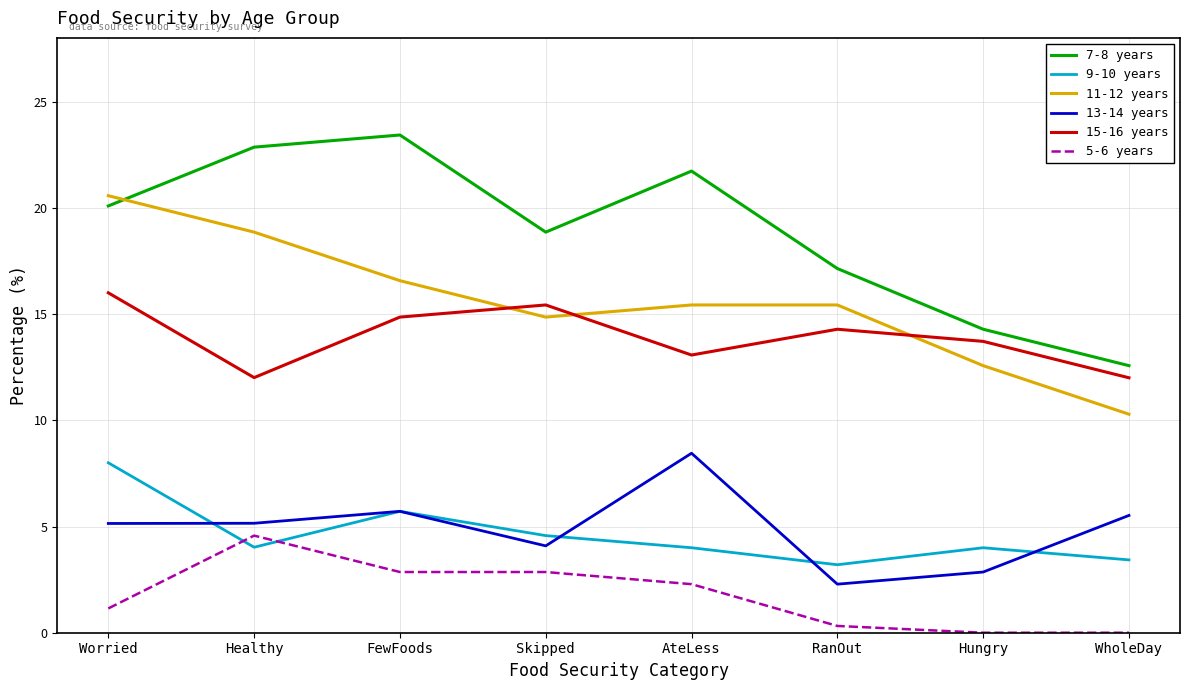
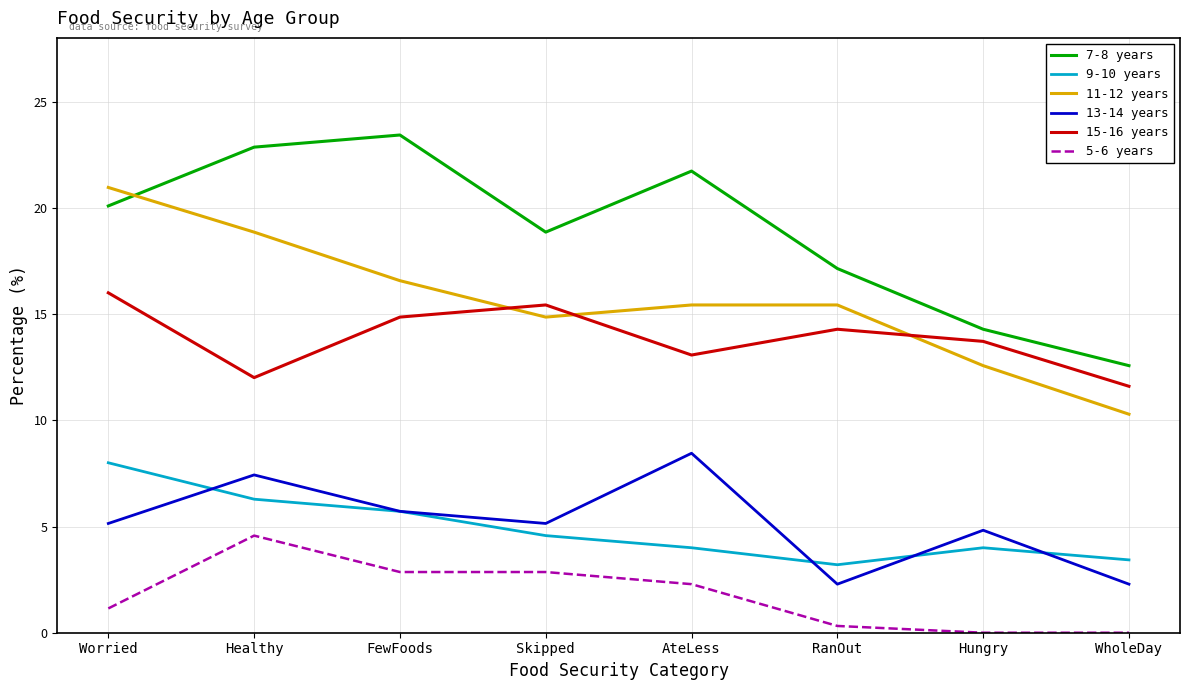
11-12 years, Worried: 20.6 -> 21.0
9-10 years, Healthy: 4.0 -> 6.3
13-14 years, Healthy: 5.2 -> 7.4
13-14 years, Skipped: 4.1 -> 5.1
13-14 years, Hungry: 2.9 -> 4.8
13-14 years, WholeDay: 5.5 -> 2.3
15-16 years, WholeDay: 12.0 -> 11.6
